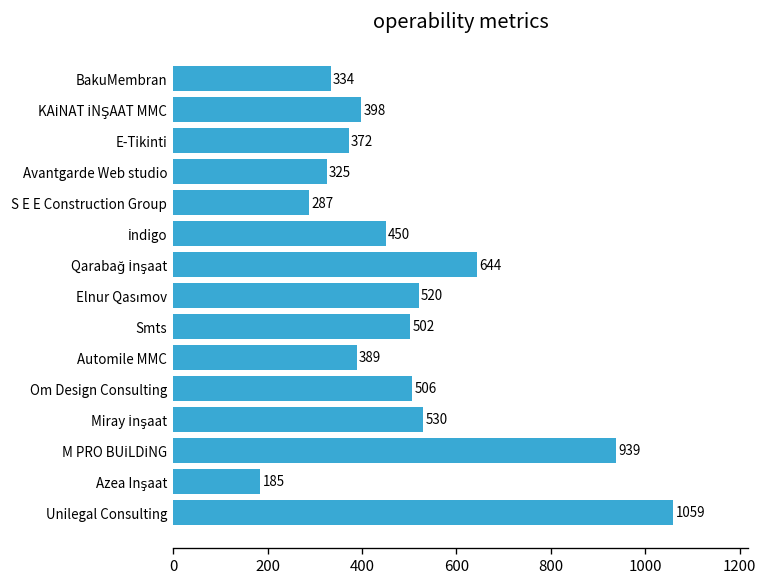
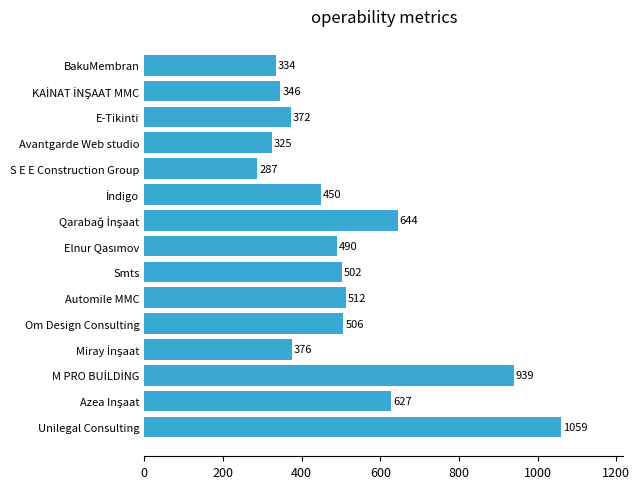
KAİNAT İNŞAAT MMC: 398 -> 346
Elnur Qasımov: 520 -> 490
Automile MMC: 389 -> 512
Miray İnşaat: 530 -> 376
Azea Inşaat: 185 -> 627
